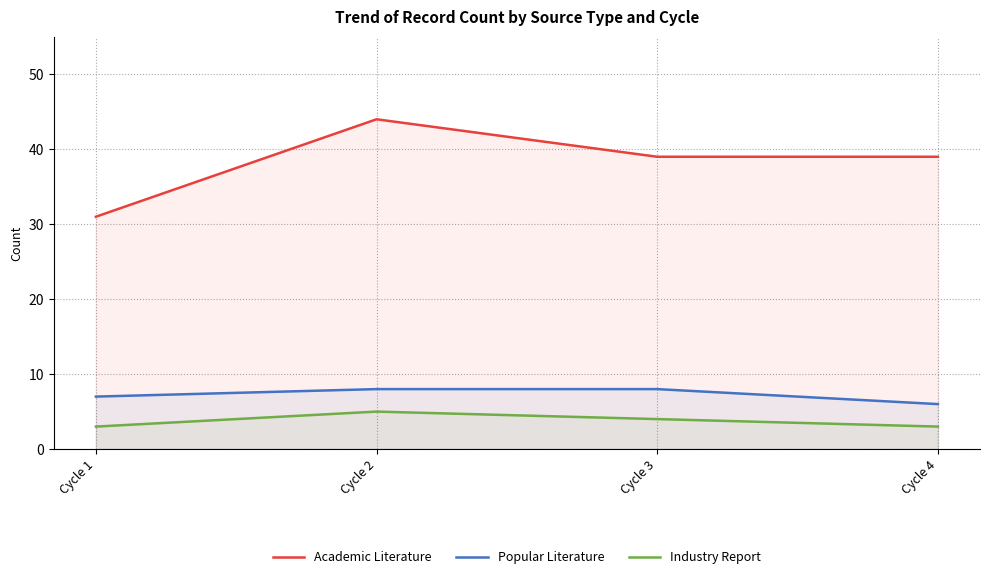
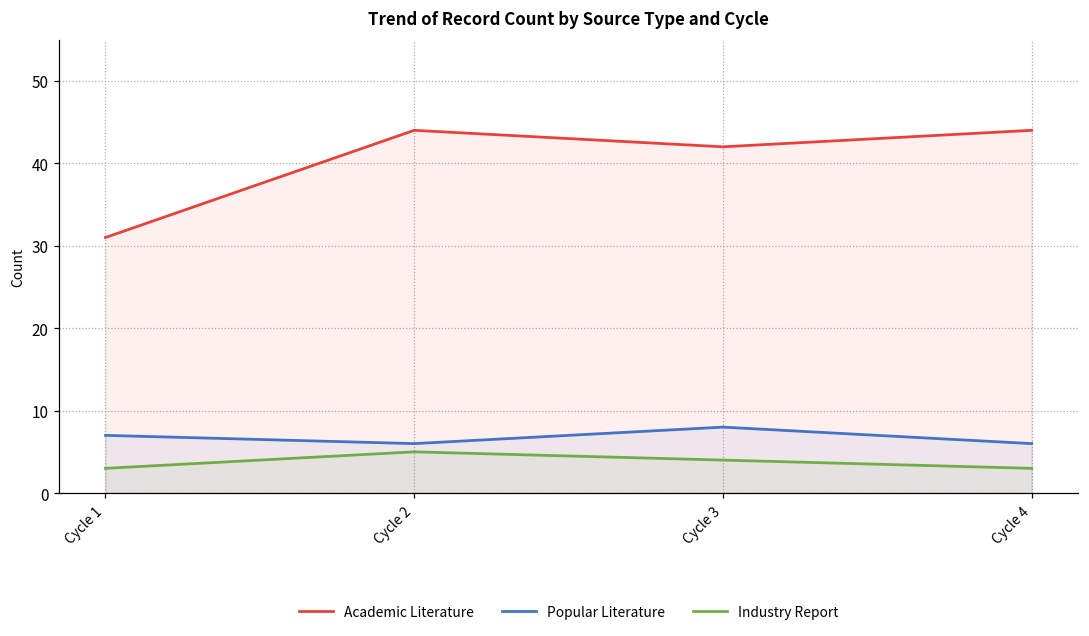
Popular Literature, Cycle 2: 8 -> 6
Academic Literature, Cycle 3: 39 -> 42
Academic Literature, Cycle 4: 39 -> 44
